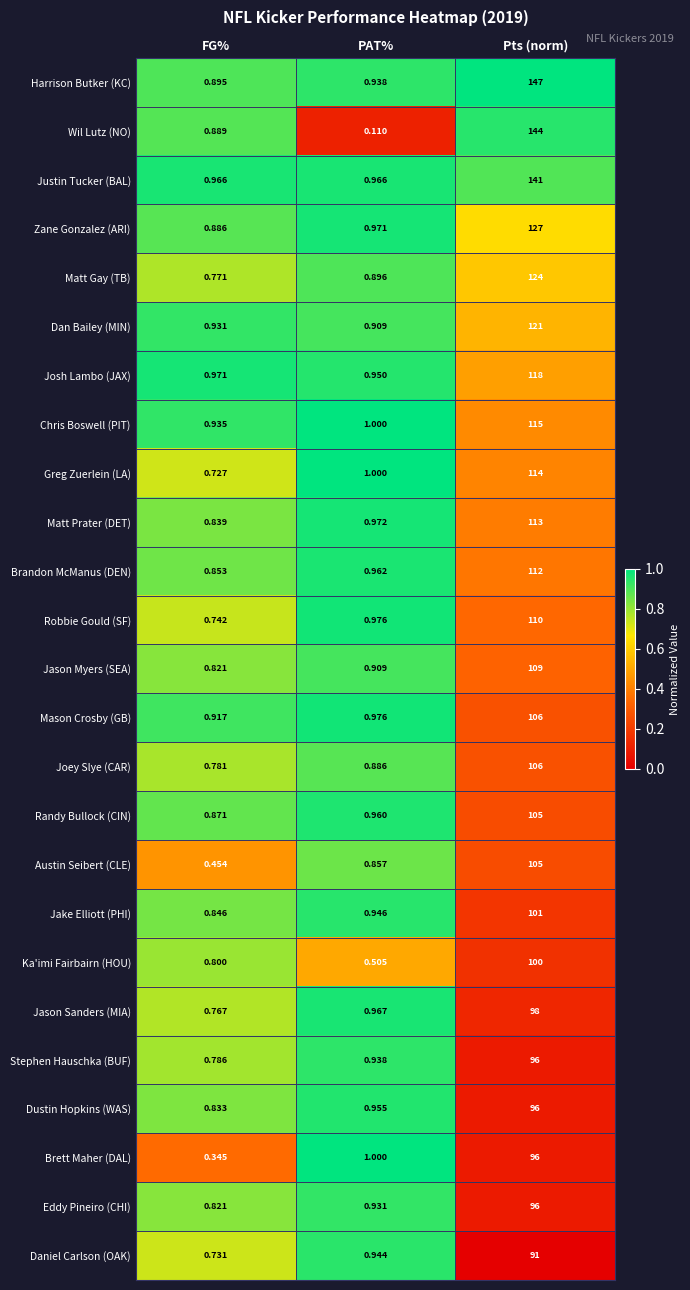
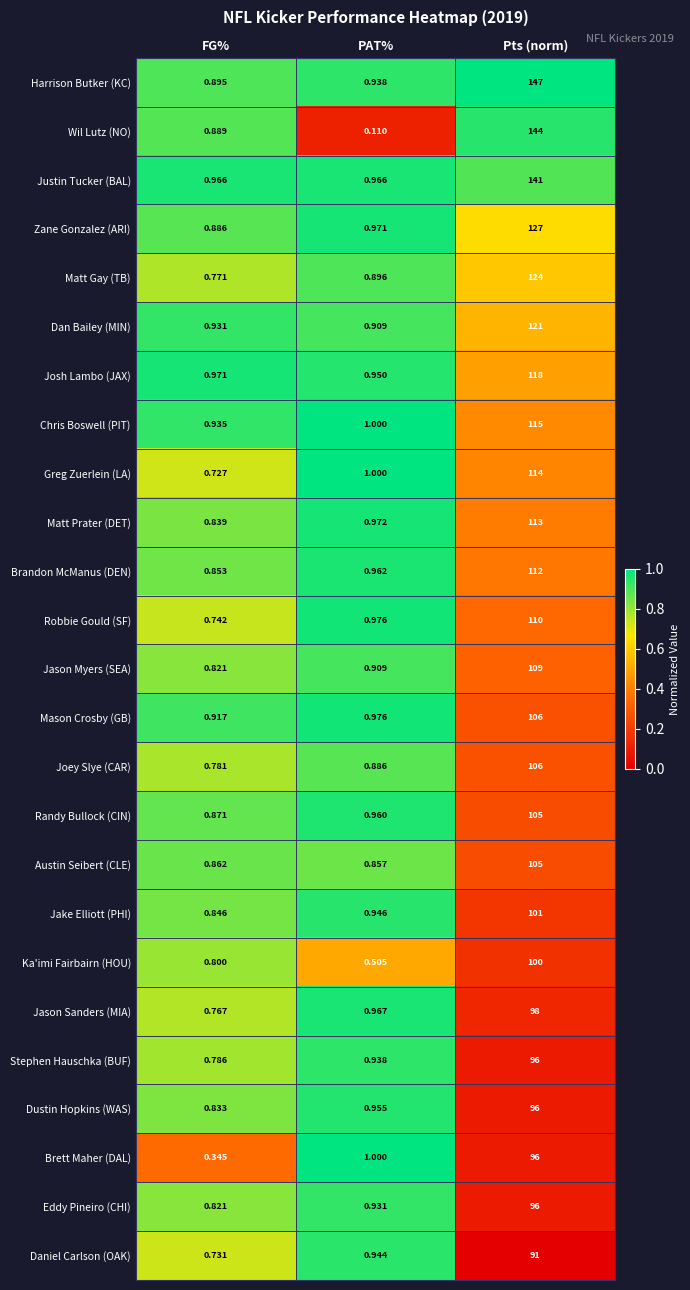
Austin Seibert (CLE), FG%: 0.454 -> 0.862
